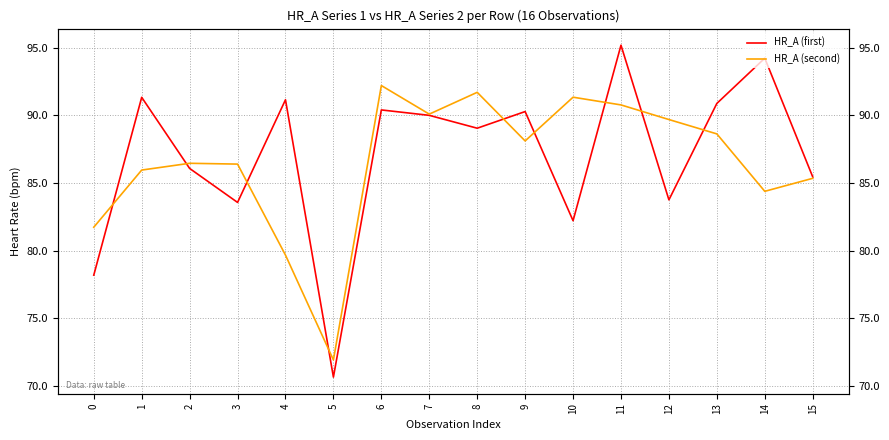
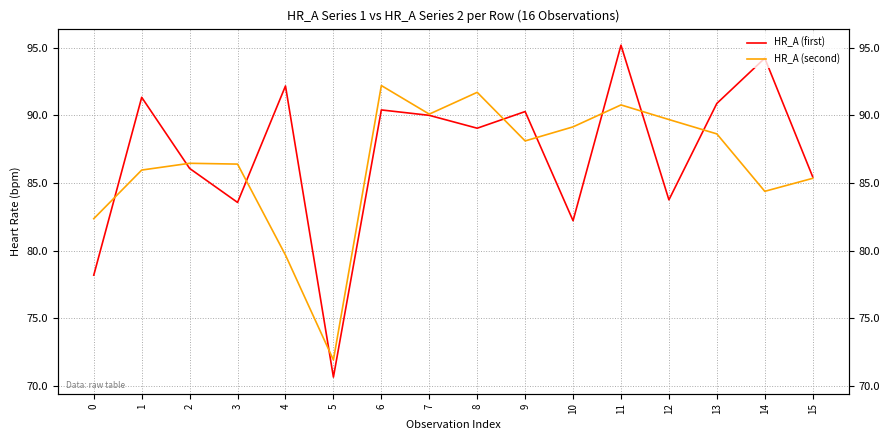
HR_A (second), 0: 81.7 -> 82.4
HR_A (first), 4: 91.2 -> 92.2
HR_A (second), 10: 91.3 -> 89.2
